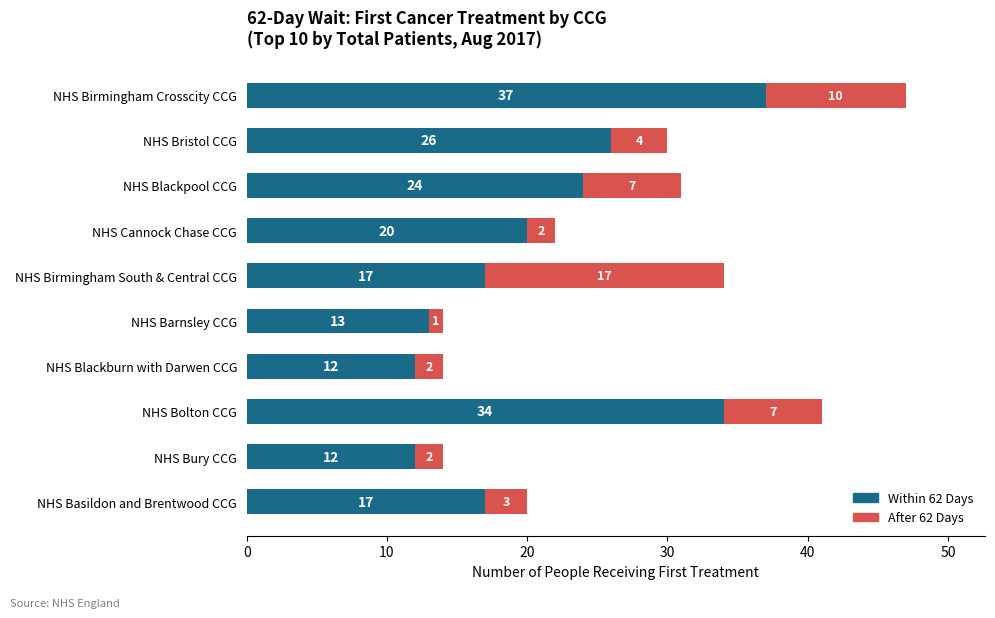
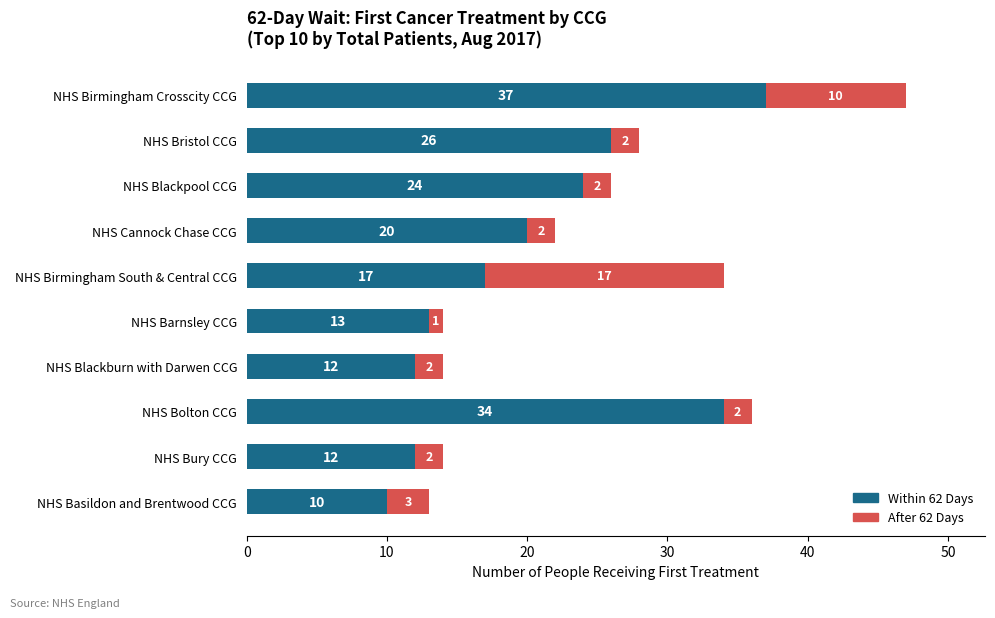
After 62 Days, NHS Bristol CCG: 4 -> 2
After 62 Days, NHS Blackpool CCG: 7 -> 2
After 62 Days, NHS Bolton CCG: 7 -> 2
Within 62 Days, NHS Basildon and Brentwood CCG: 17 -> 10
